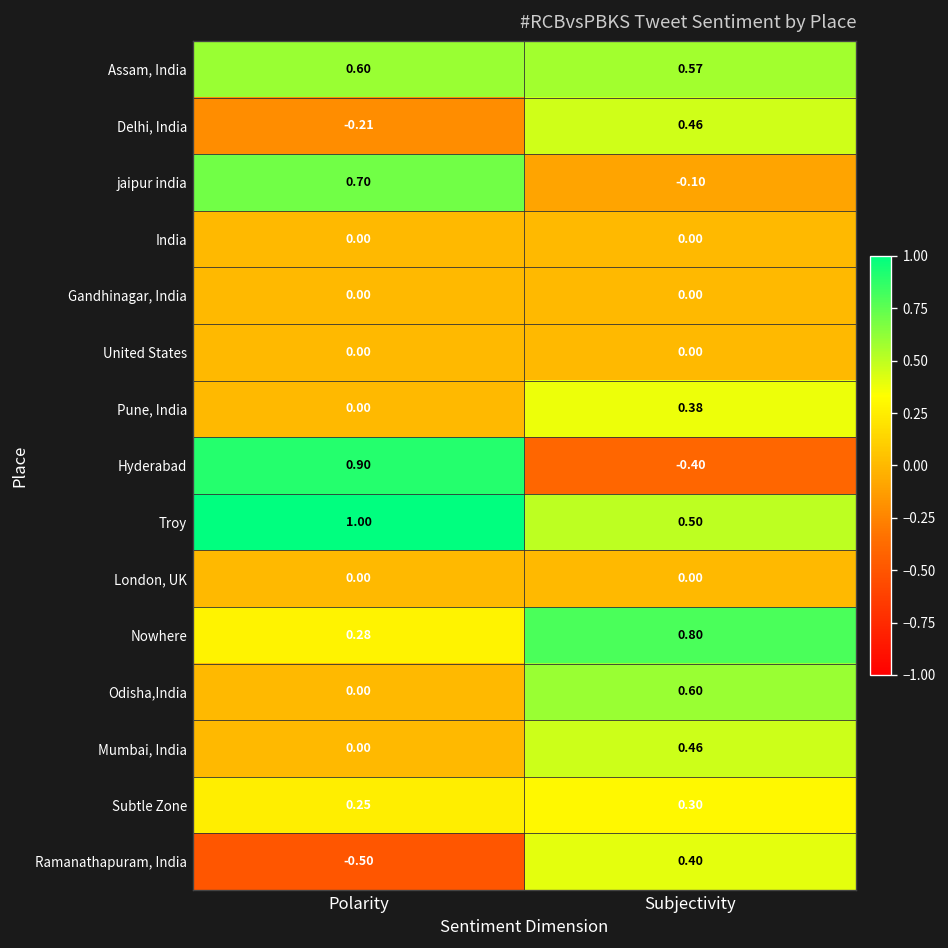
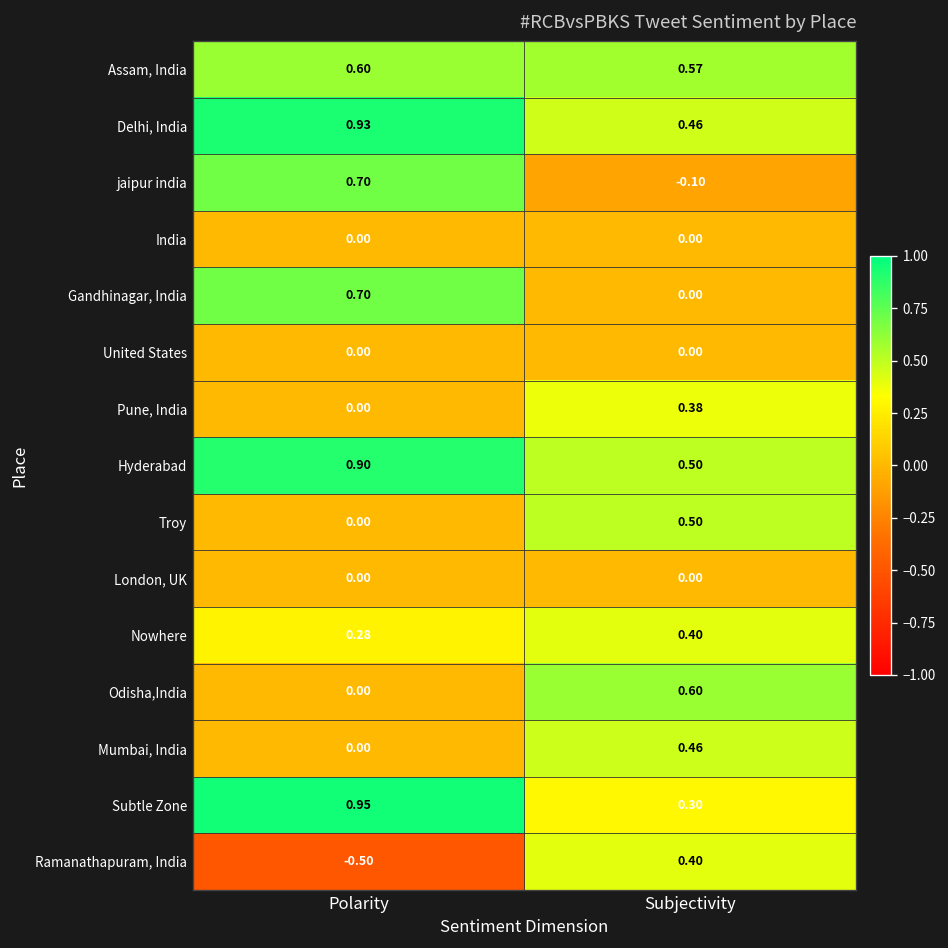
Delhi, India, Polarity: -0.21 -> 0.93
Gandhinagar, India, Polarity: 0.00 -> 0.70
Hyderabad, Subjectivity: -0.40 -> 0.50
Troy, Polarity: 1.00 -> 0.00
Nowhere, Subjectivity: 0.80 -> 0.40
Subtle Zone, Polarity: 0.25 -> 0.95
